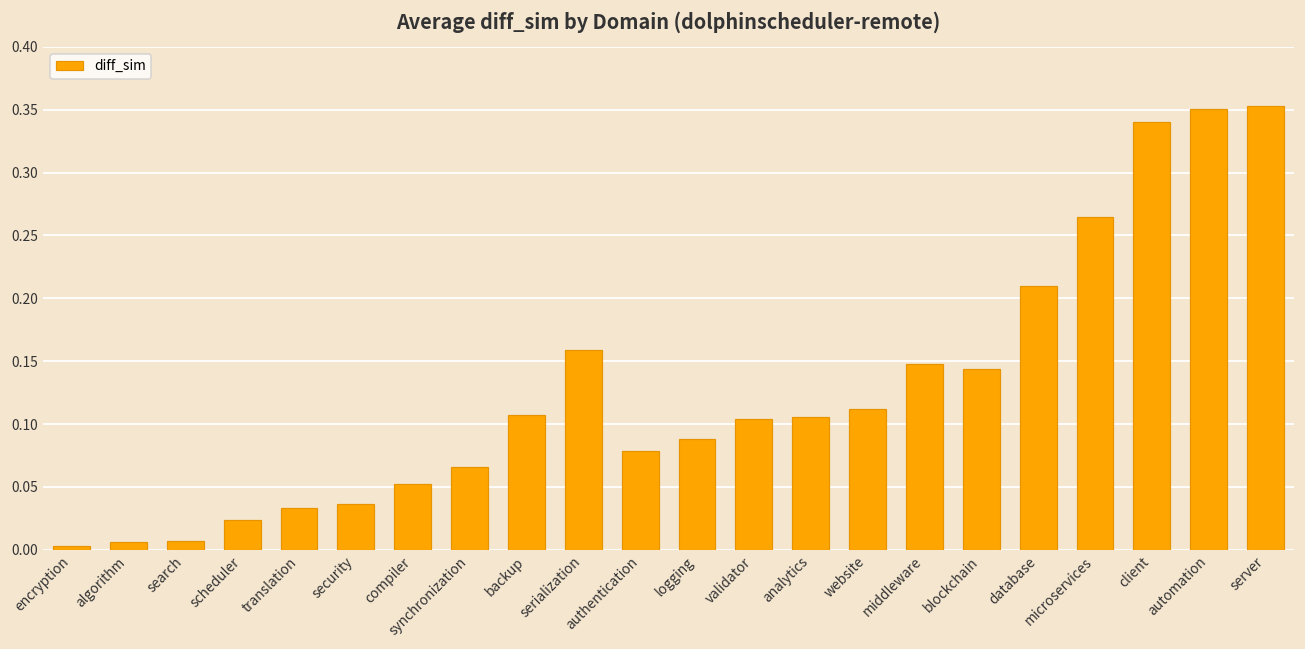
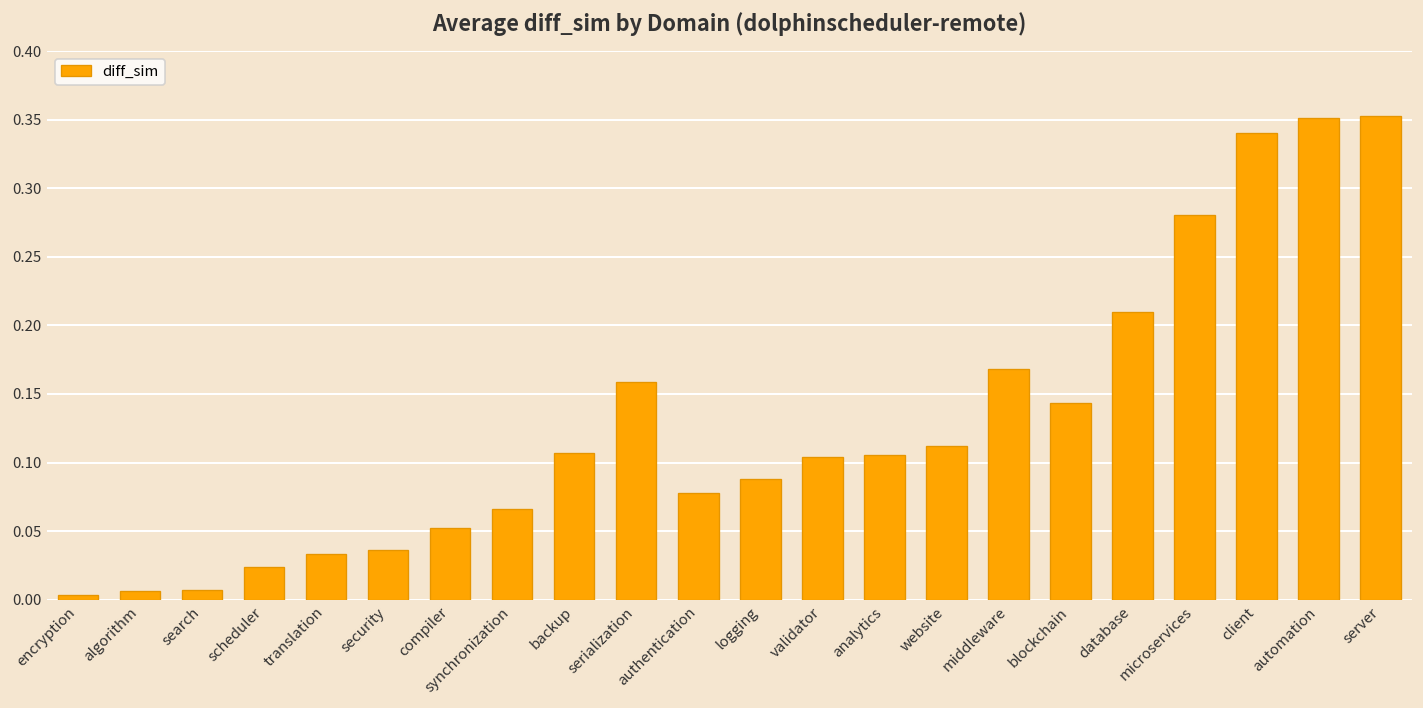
middleware: 0.148 -> 0.168
microservices: 0.265 -> 0.281
